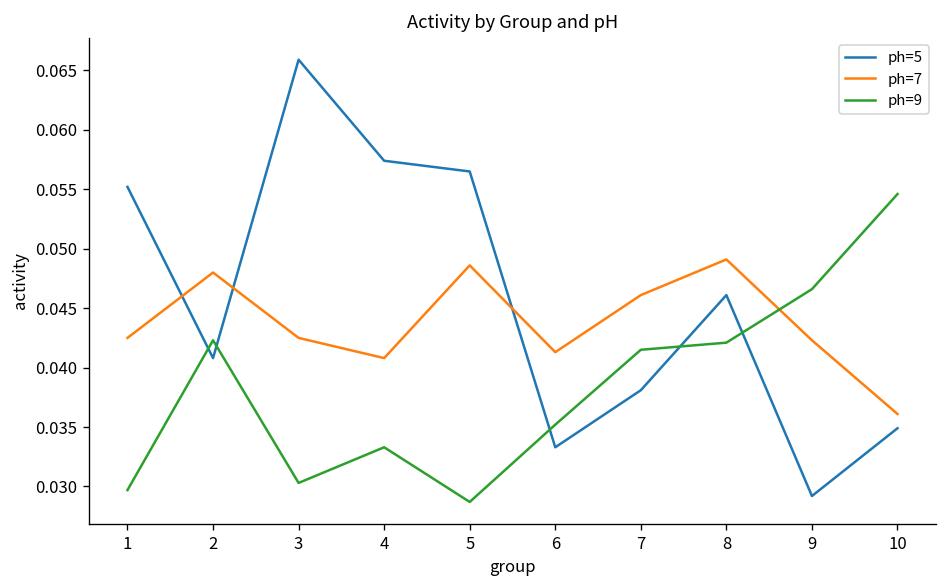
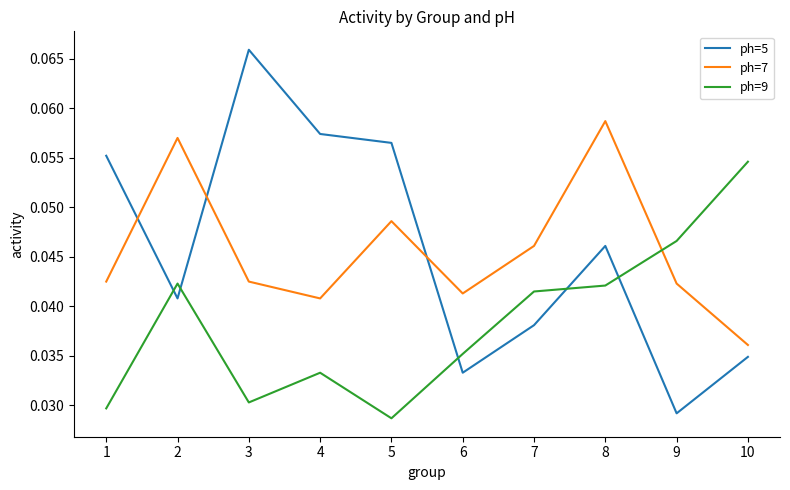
ph=7, 2: 0.048 -> 0.057
ph=7, 8: 0.049 -> 0.059
